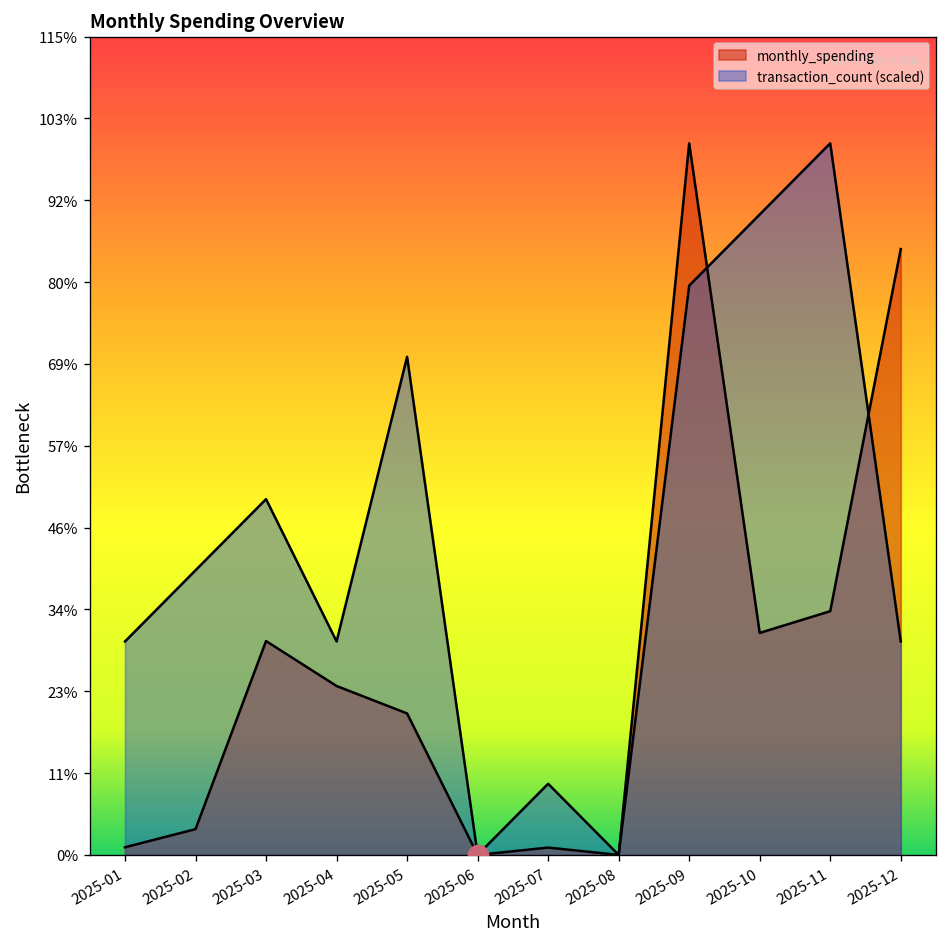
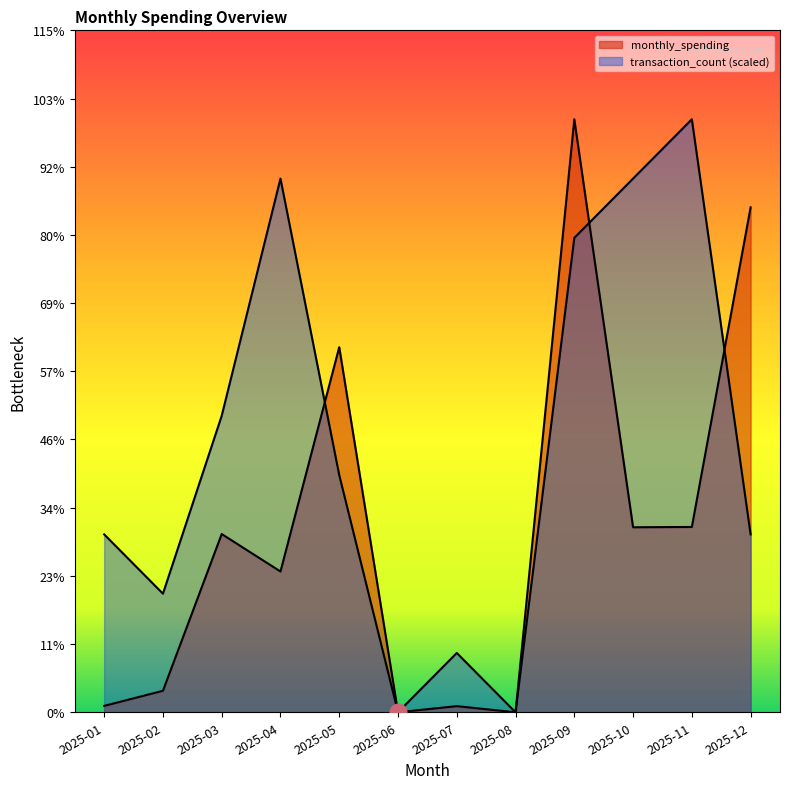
transaction_count (scaled), 2025-02: 40% -> 20%
transaction_count (scaled), 2025-04: 30% -> 90%
monthly_spending, 2025-05: 20% -> 62%
transaction_count (scaled), 2025-05: 70% -> 40%
monthly_spending, 2025-11: 34% -> 31%
